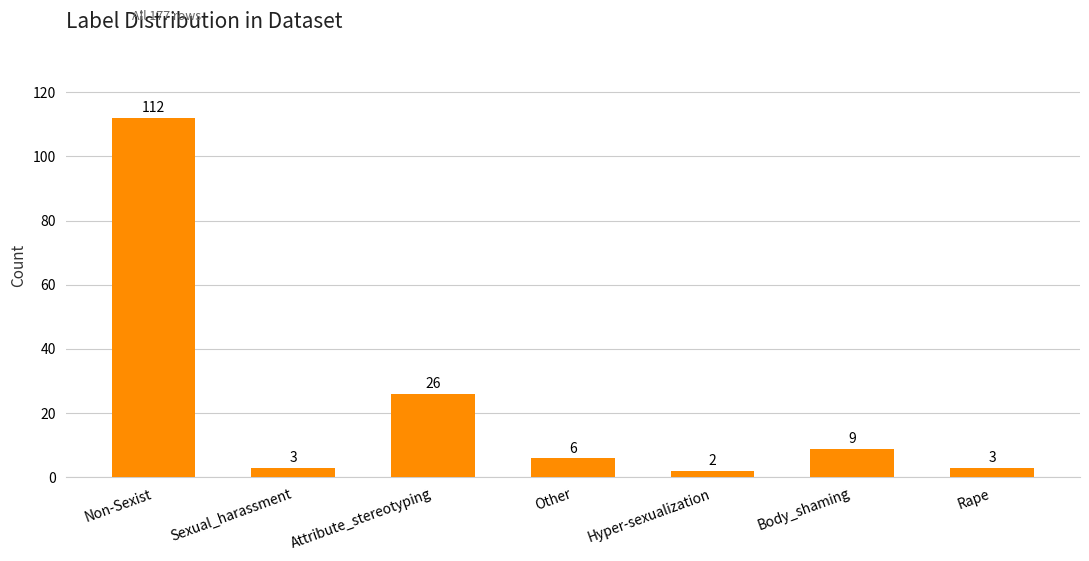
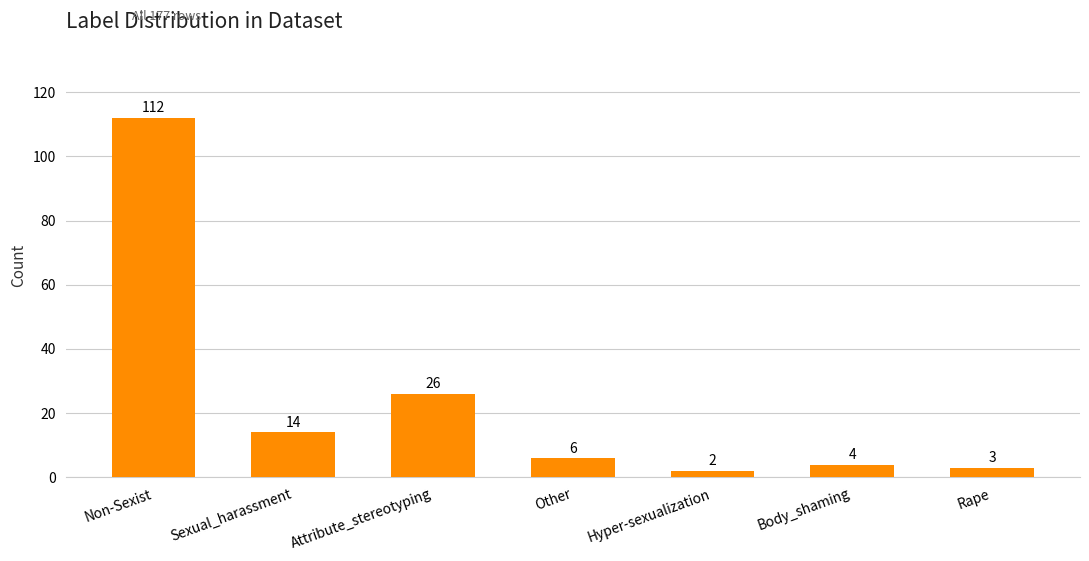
Sexual_harassment: 3 -> 14
Body_shaming: 9 -> 4
